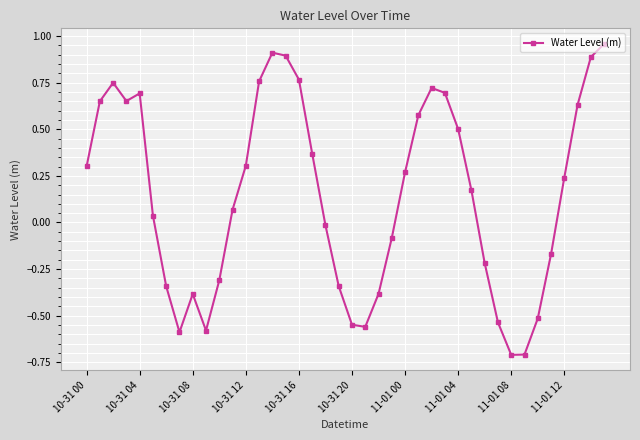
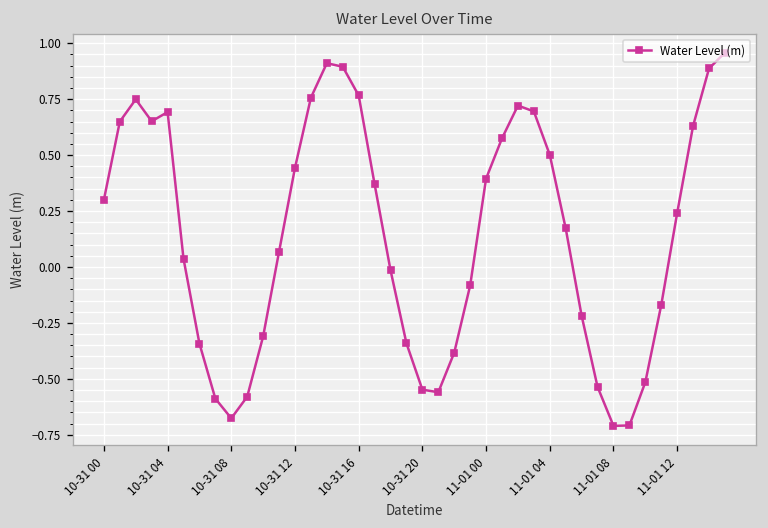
10-31 08: -0.38 -> -0.68
10-31 12: 0.30 -> 0.44
11-01 00: 0.27 -> 0.40
